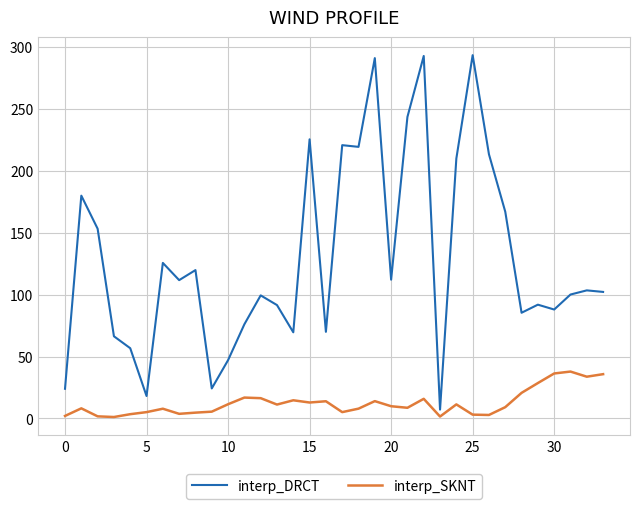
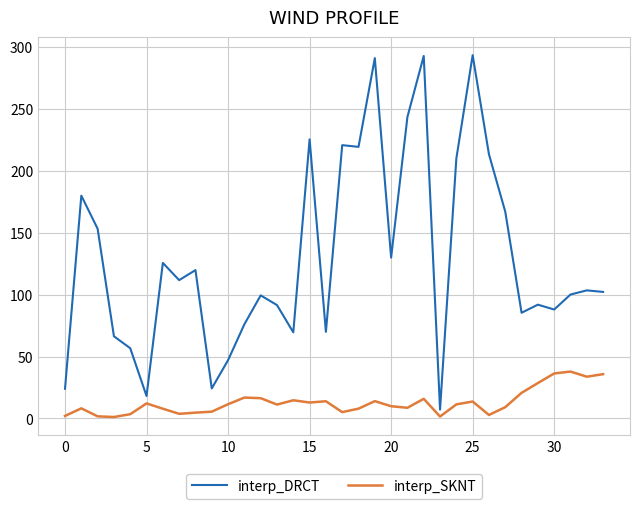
interp_SKNT, 5: 5 -> 12
interp_DRCT, 20: 112 -> 130
interp_SKNT, 25: 3 -> 14
